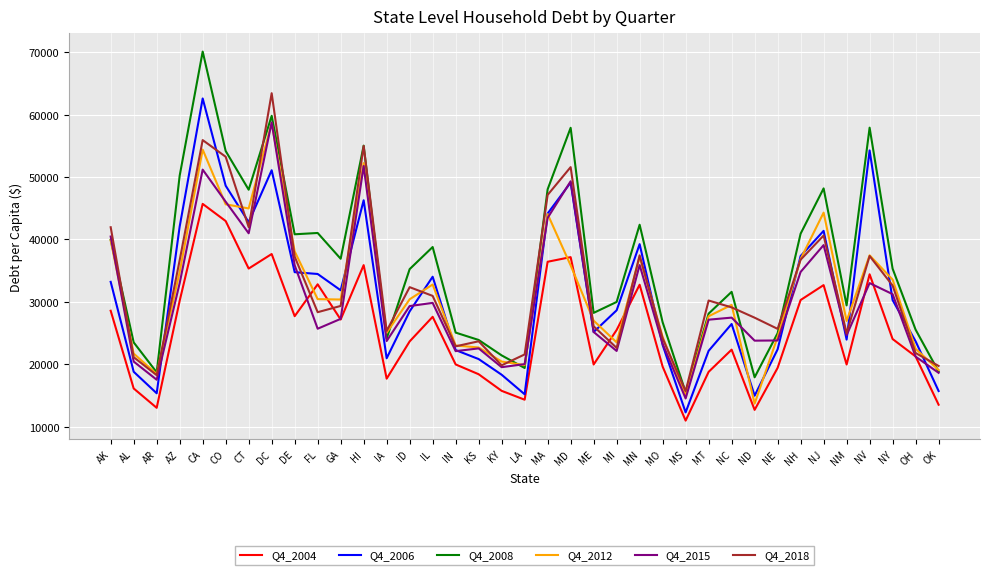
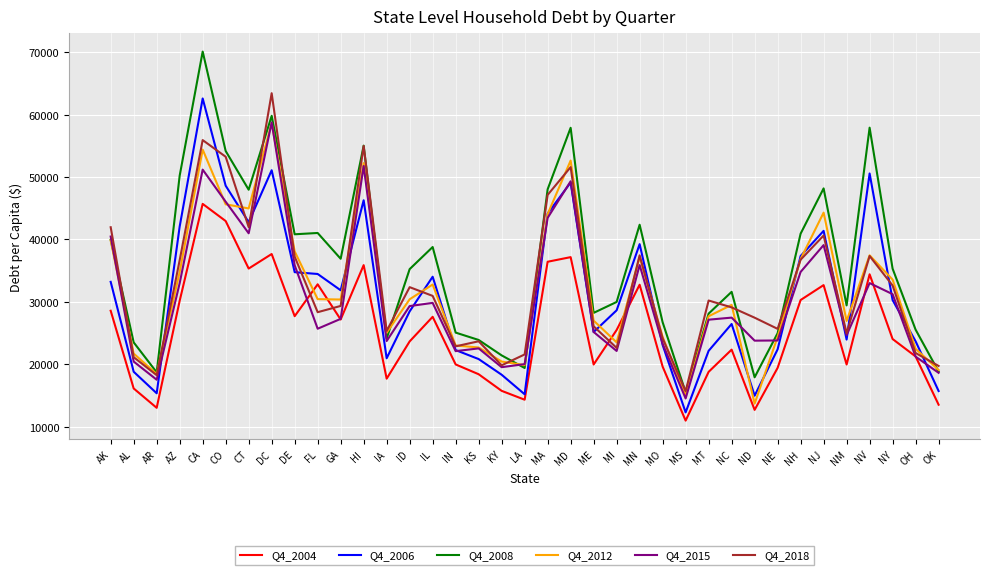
Q4_2012, MD: 36000 -> 53000
Q4_2006, NV: 54000 -> 51000
